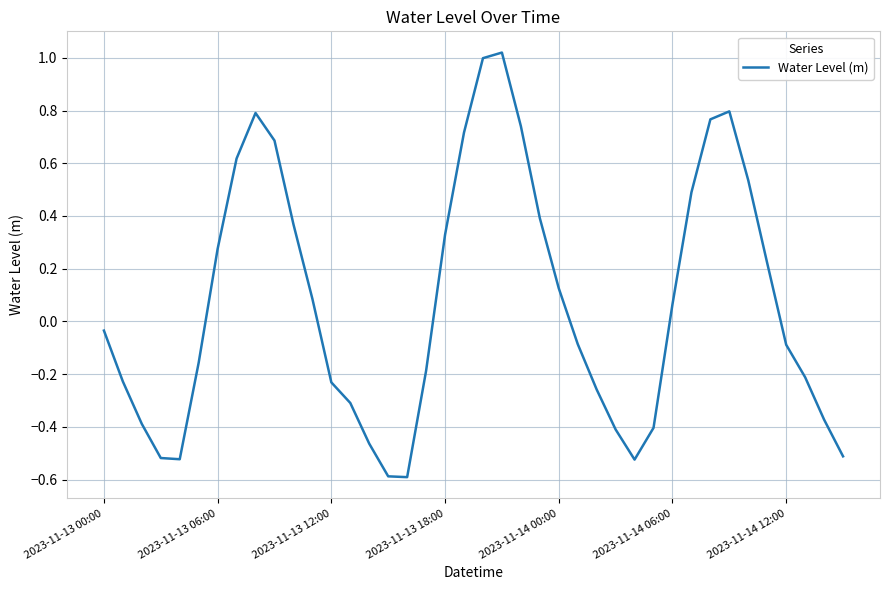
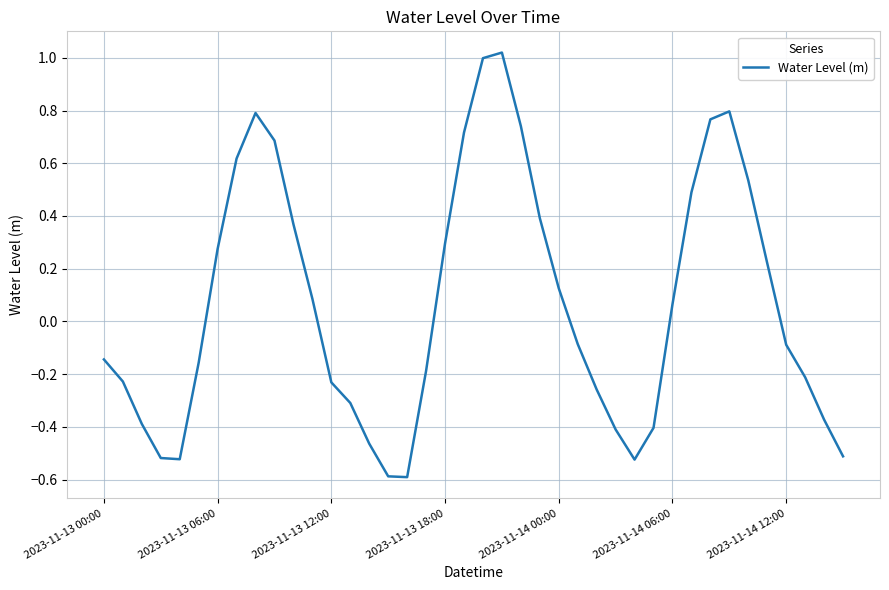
2023-11-13 00:00: -0.03 -> -0.14
2023-11-13 18:00: 0.33 -> 0.30
